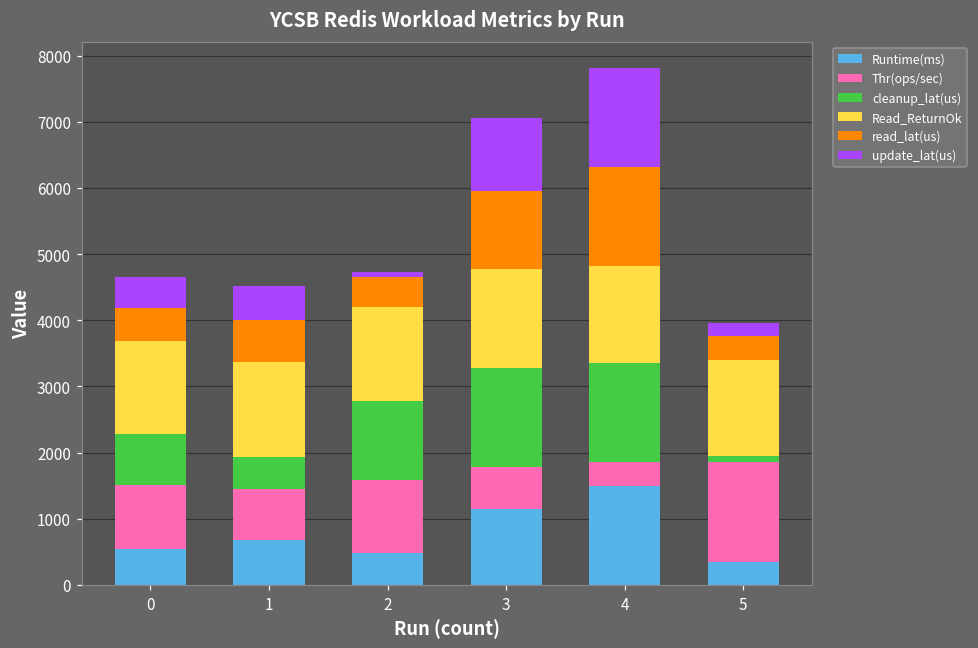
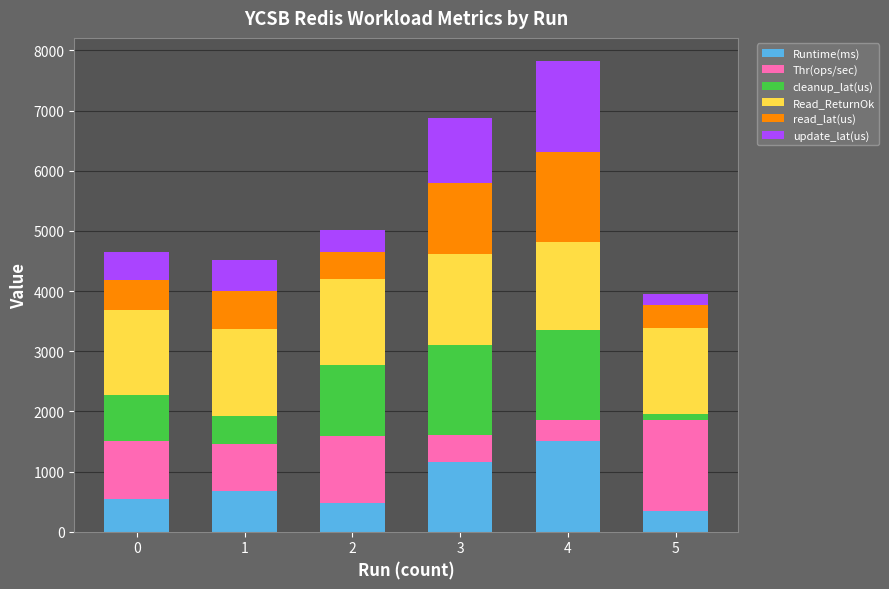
update_lat(us), 2: 100 -> 400
Thr(ops/sec), 3: 600 -> 500
